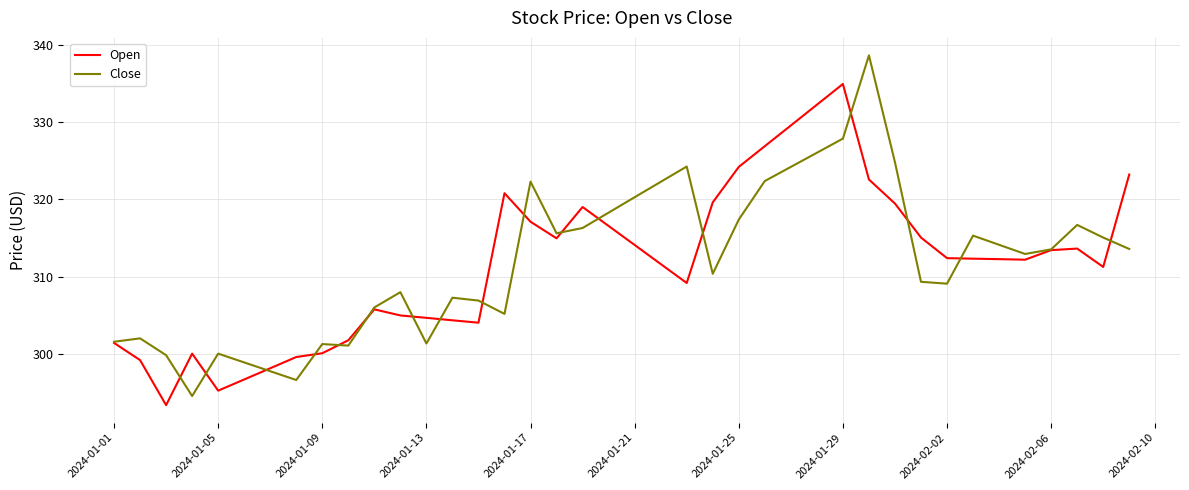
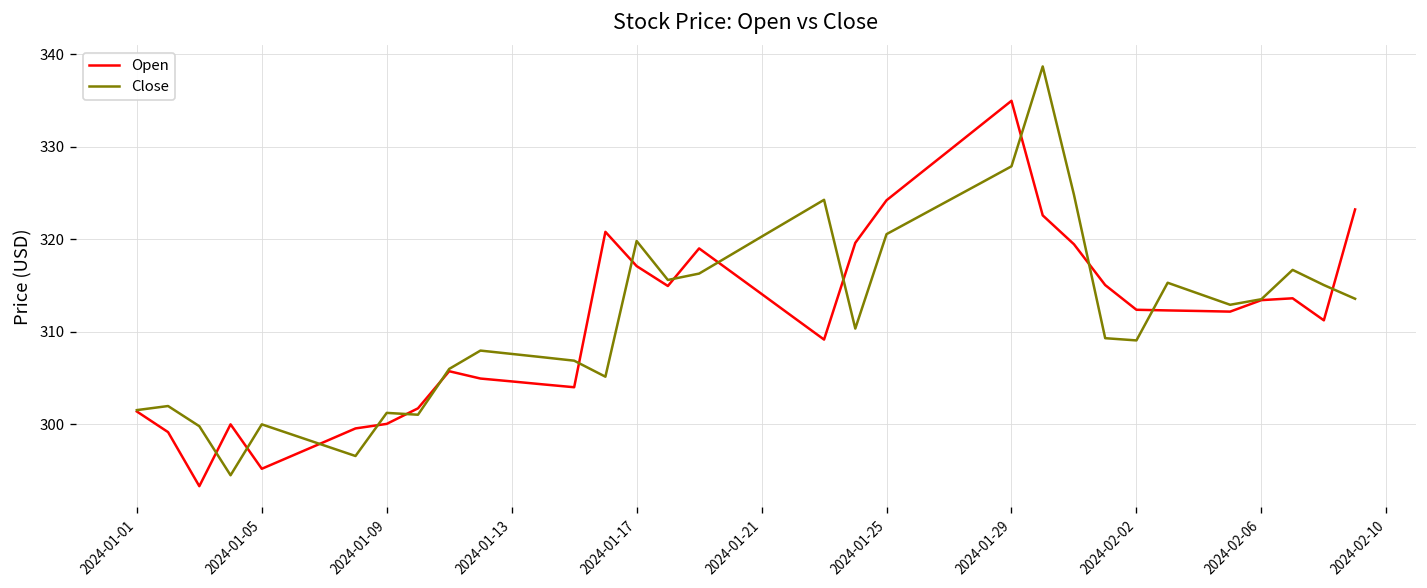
Close, 2024-01-13: 301 -> 308
Close, 2024-01-17: 322 -> 320
Close, 2024-01-25: 317 -> 321
